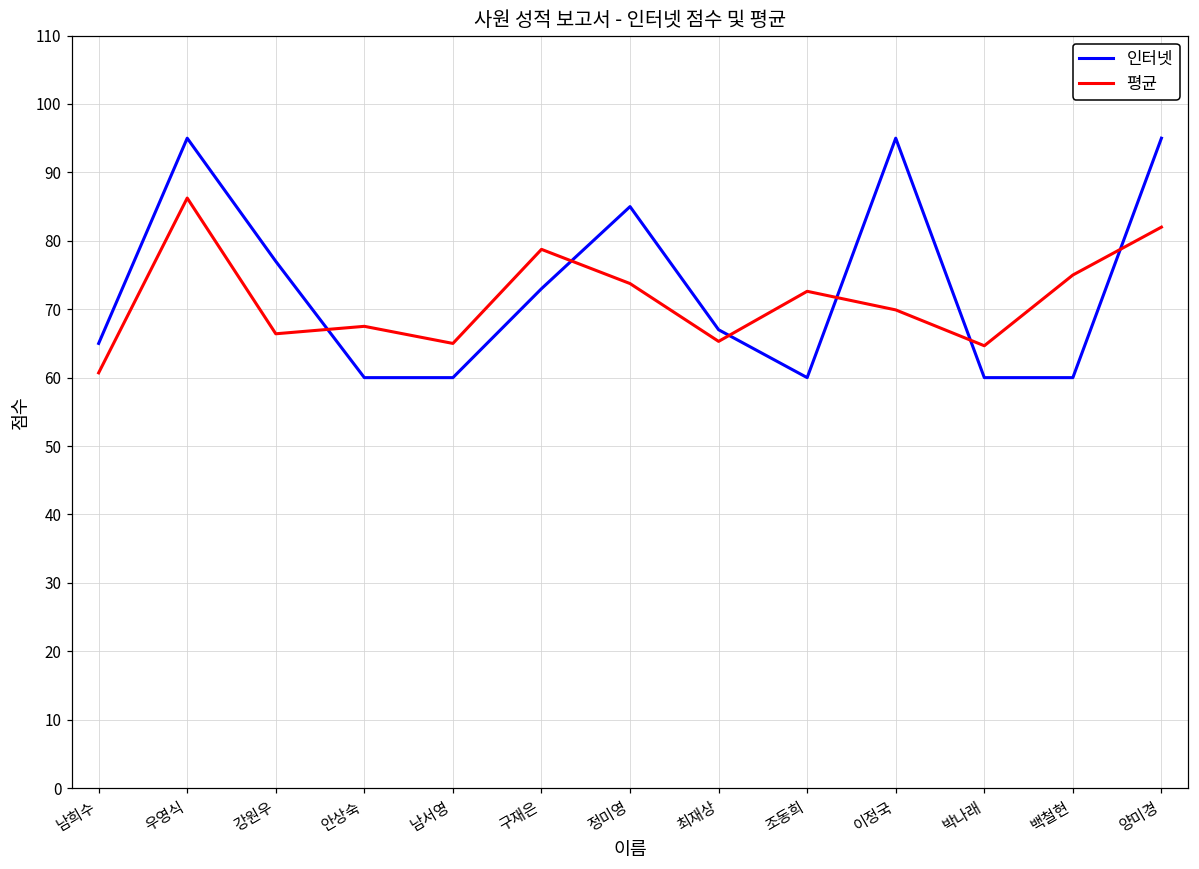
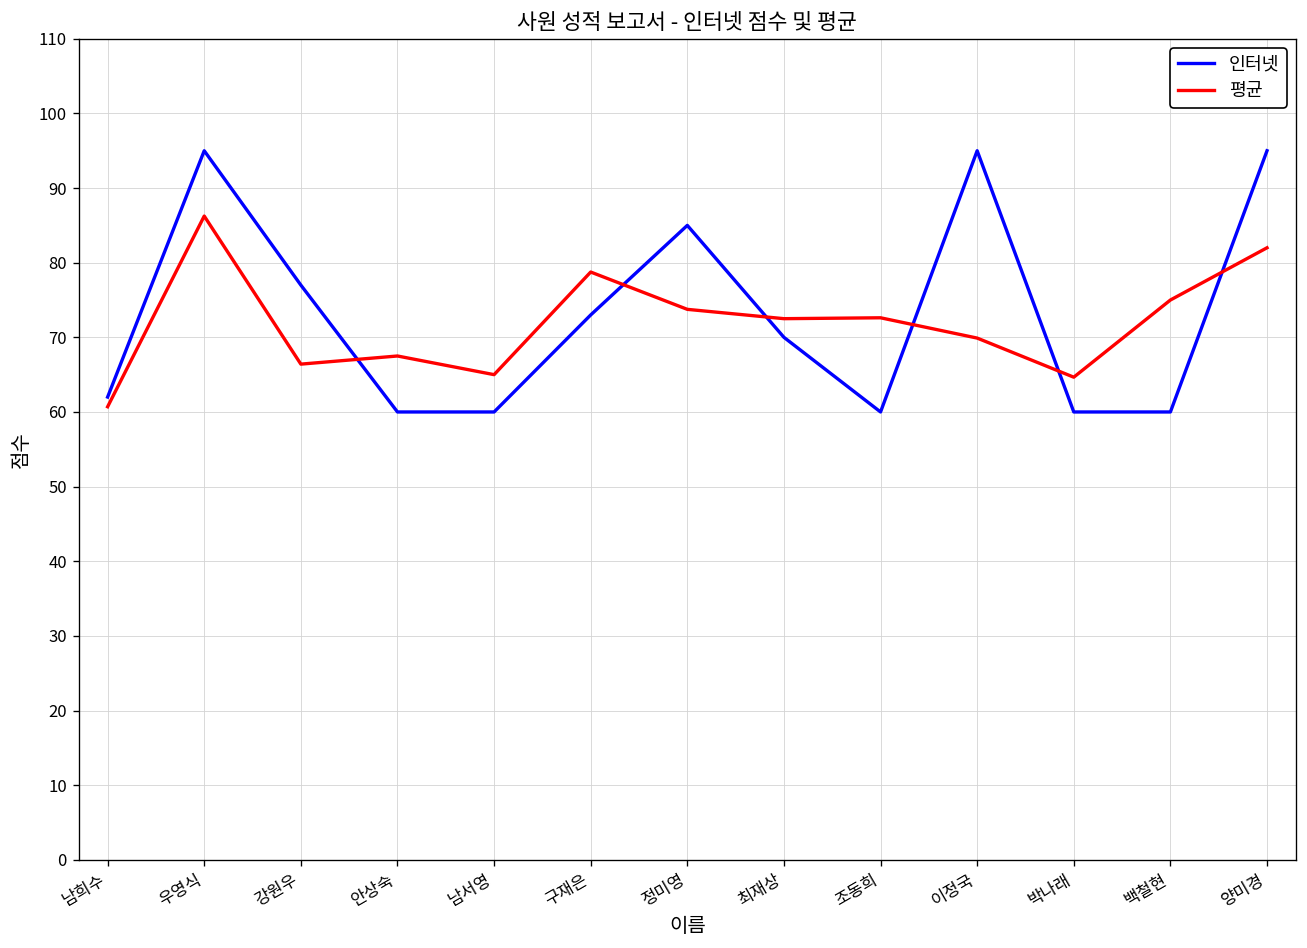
인터넷, 남희수: 65 -> 62
인터넷, 최재상: 67 -> 70
평균, 최재상: 65 -> 73
